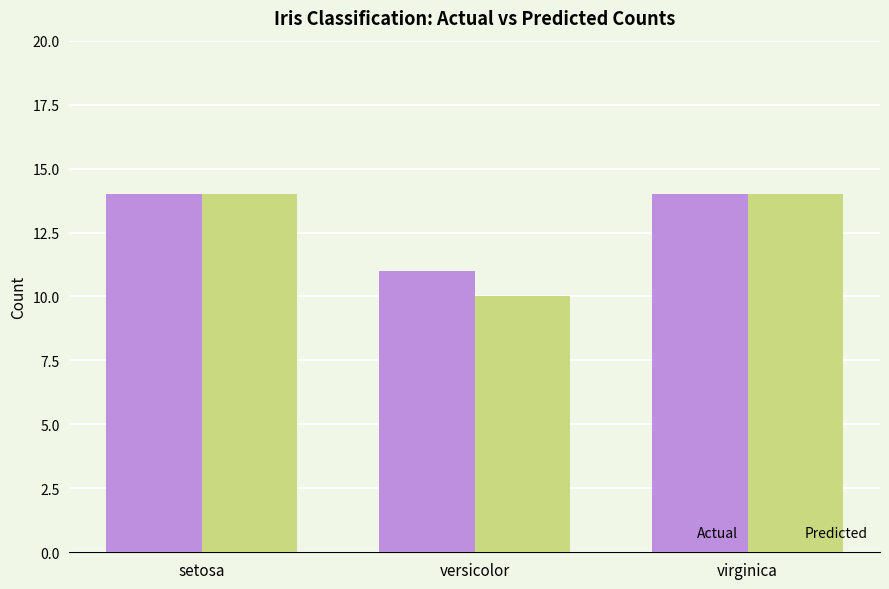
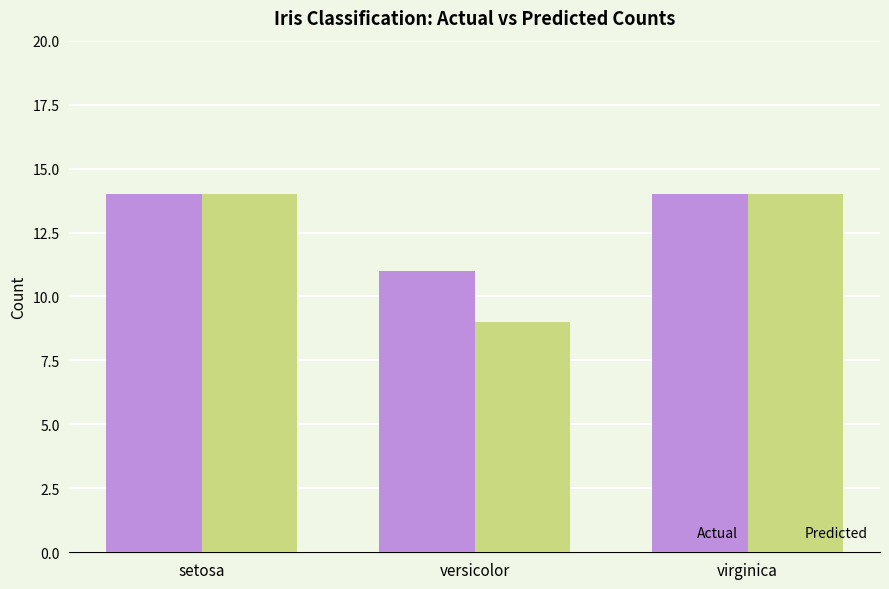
Predicted, versicolor: 10 -> 9
